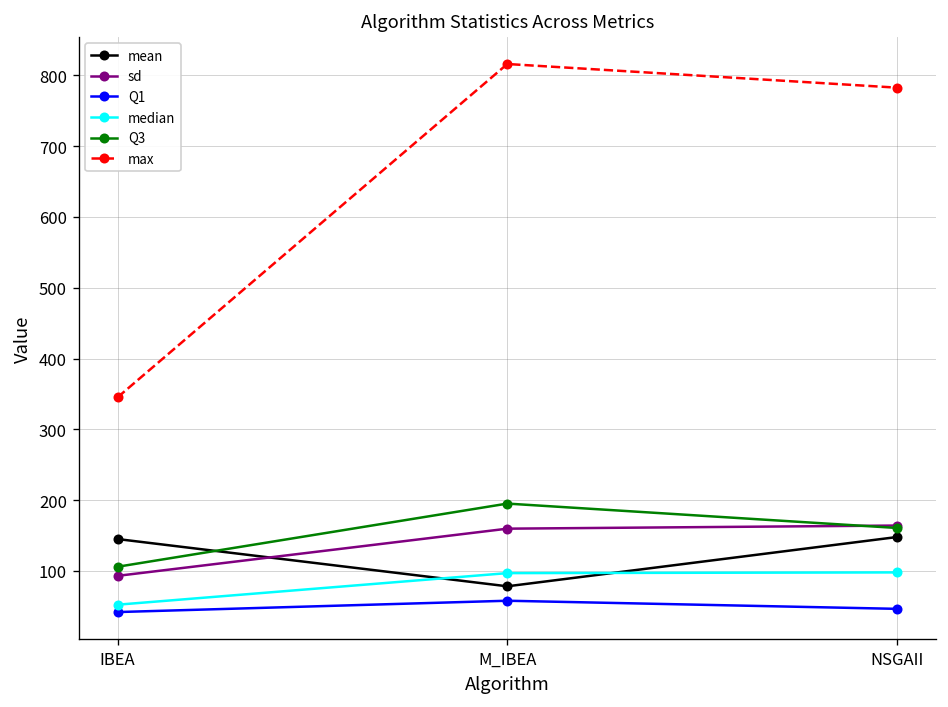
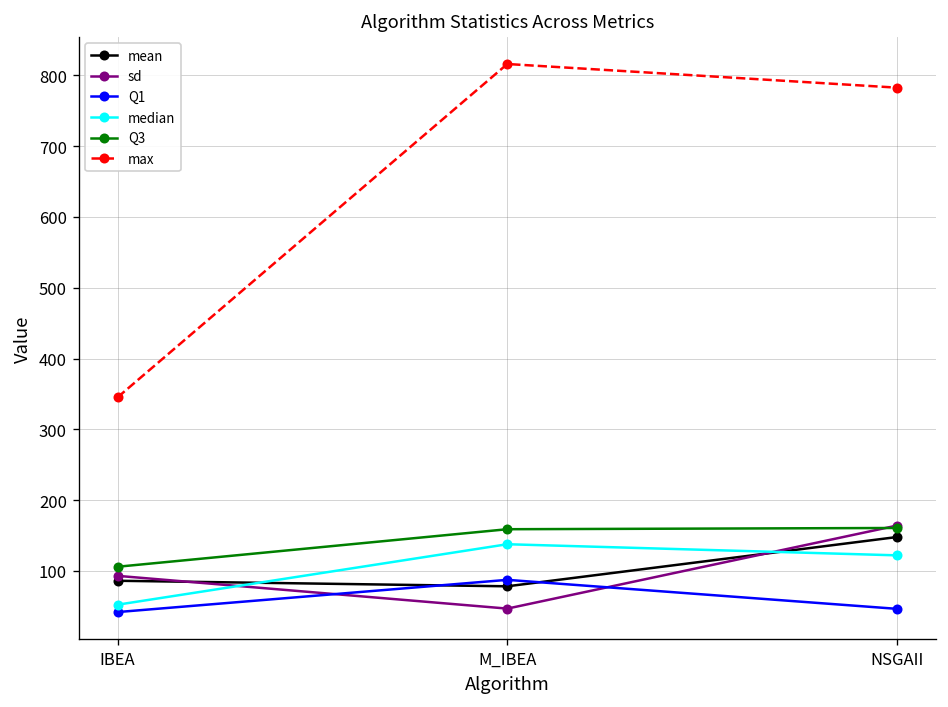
mean, IBEA: 150 -> 90
sd, M_IBEA: 160 -> 50
Q1, M_IBEA: 60 -> 90
median, M_IBEA: 100 -> 140
Q3, M_IBEA: 200 -> 160
median, NSGAII: 100 -> 120
